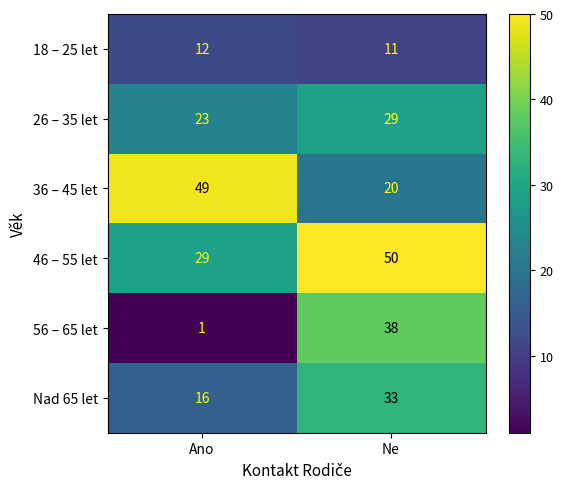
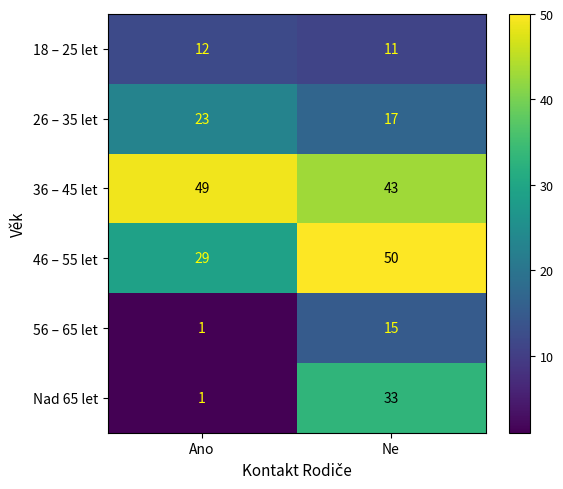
26 – 35 let, Ne: 29 -> 17
36 – 45 let, Ne: 20 -> 43
56 – 65 let, Ne: 38 -> 15
Nad 65 let, Ano: 16 -> 1
